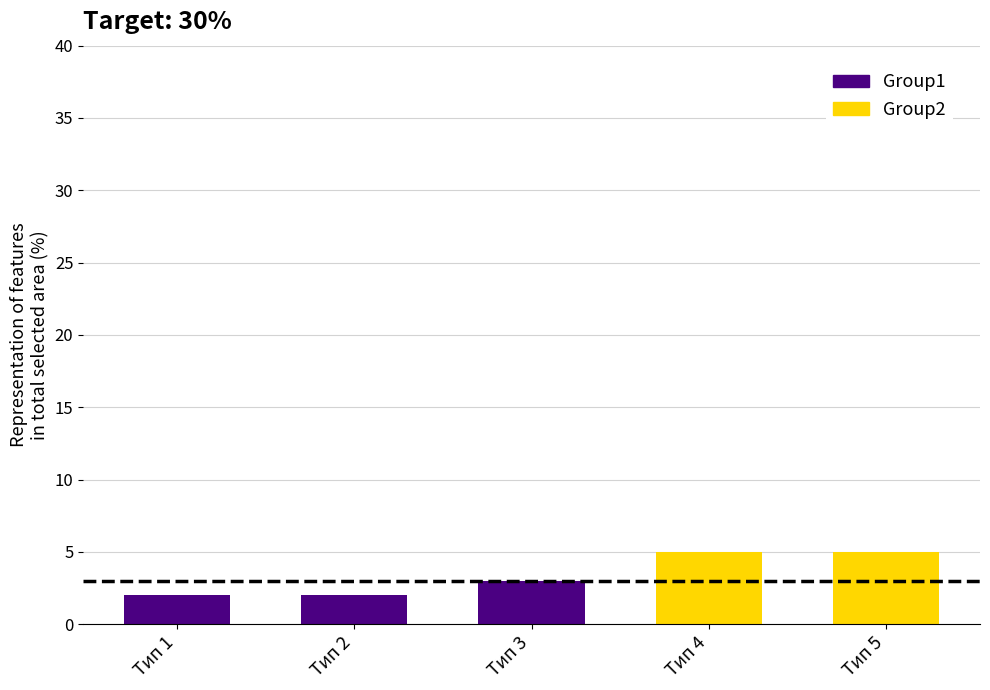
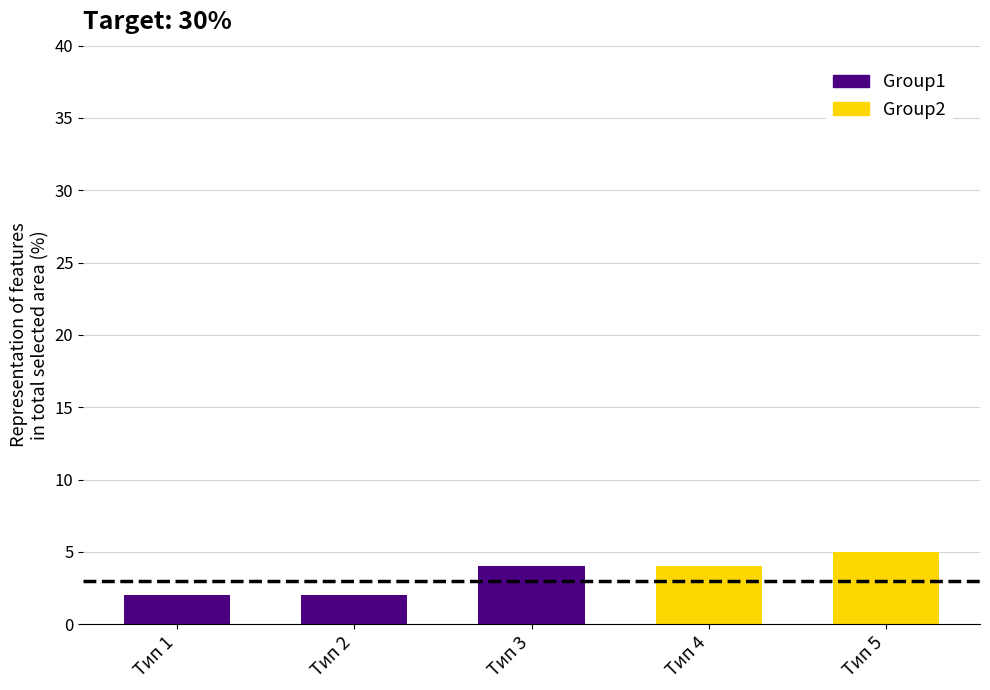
Тип 3: 3 -> 4
Тип 4: 5 -> 4
